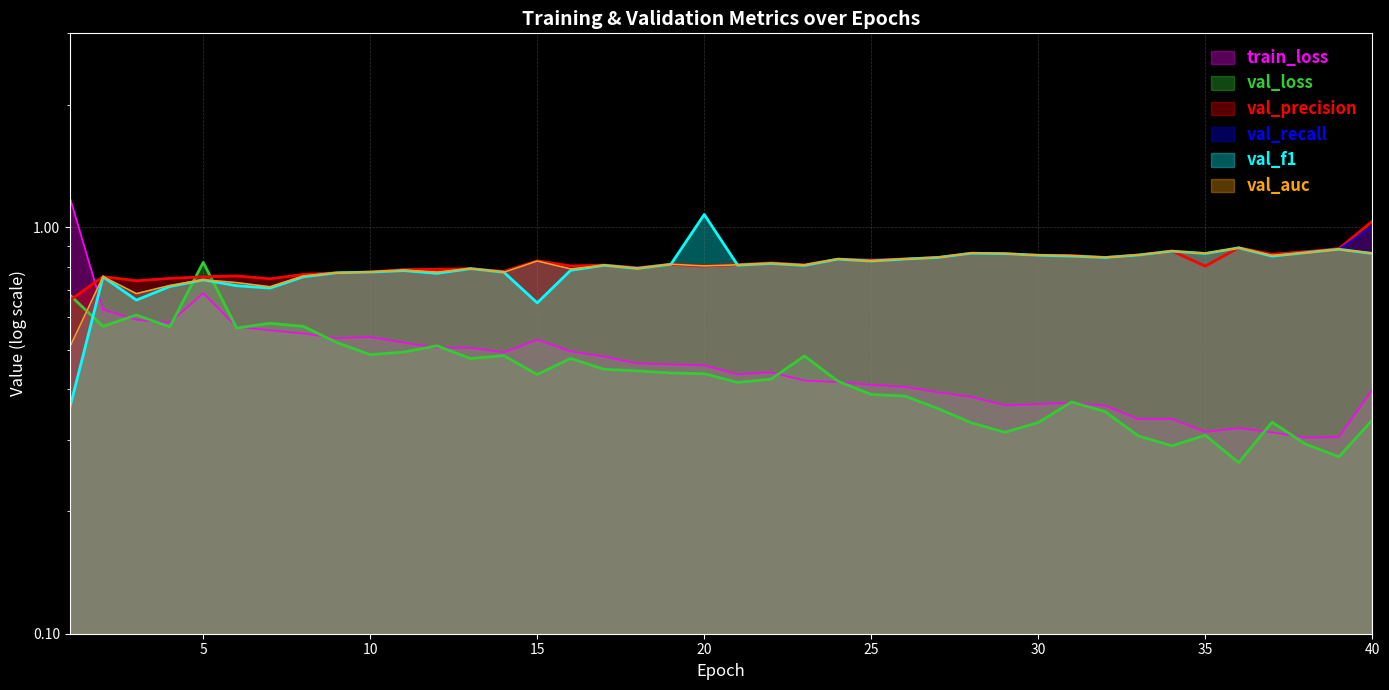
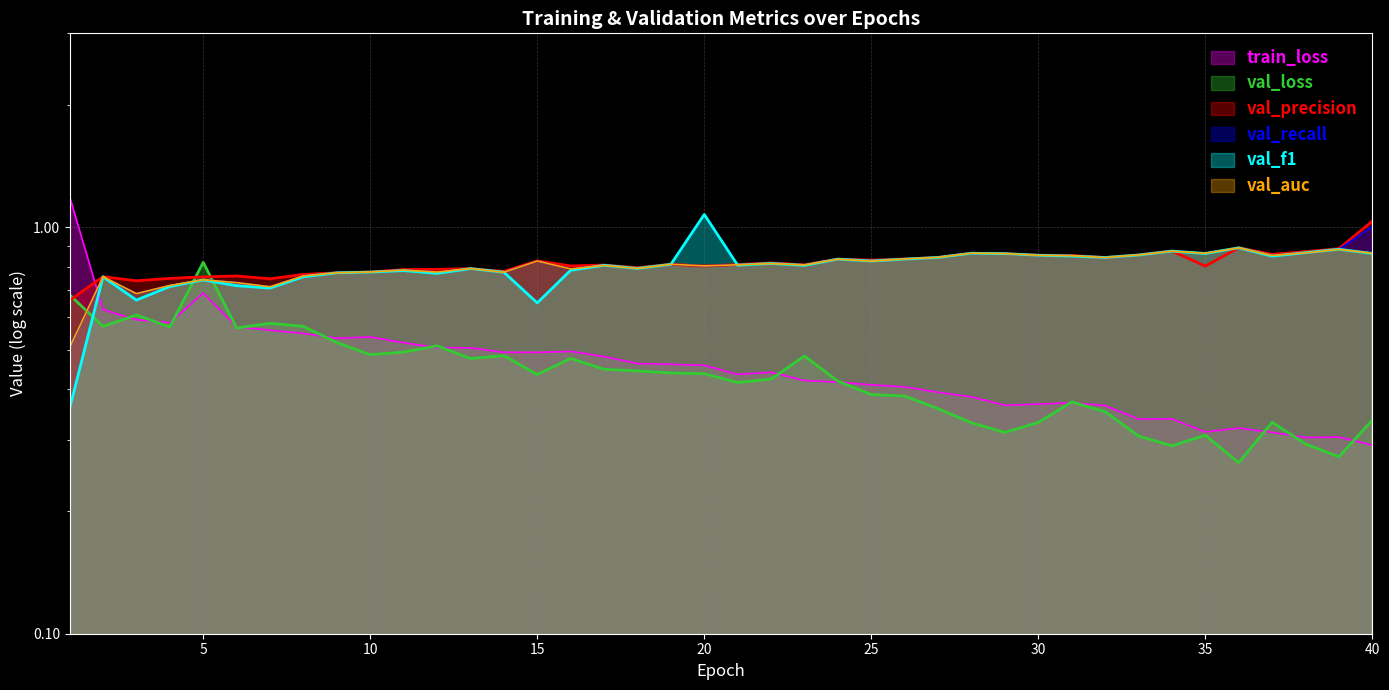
train_loss, 15: 0.53 -> 0.49
train_loss, 40: 0.40 -> 0.29
